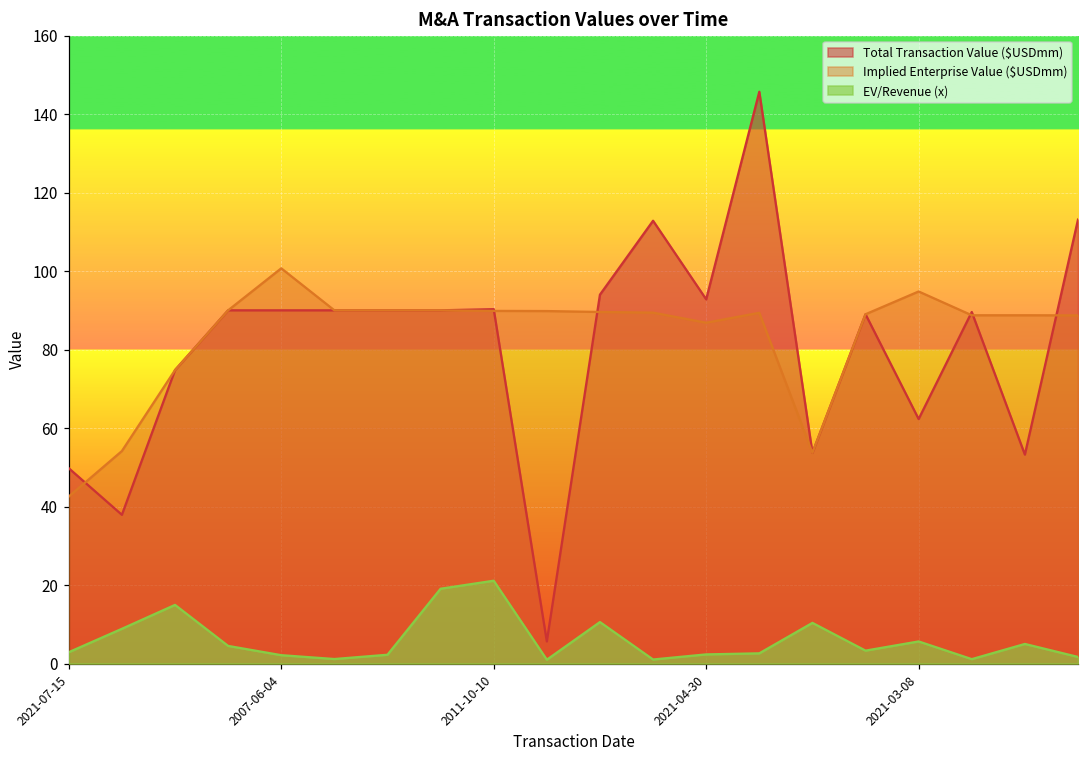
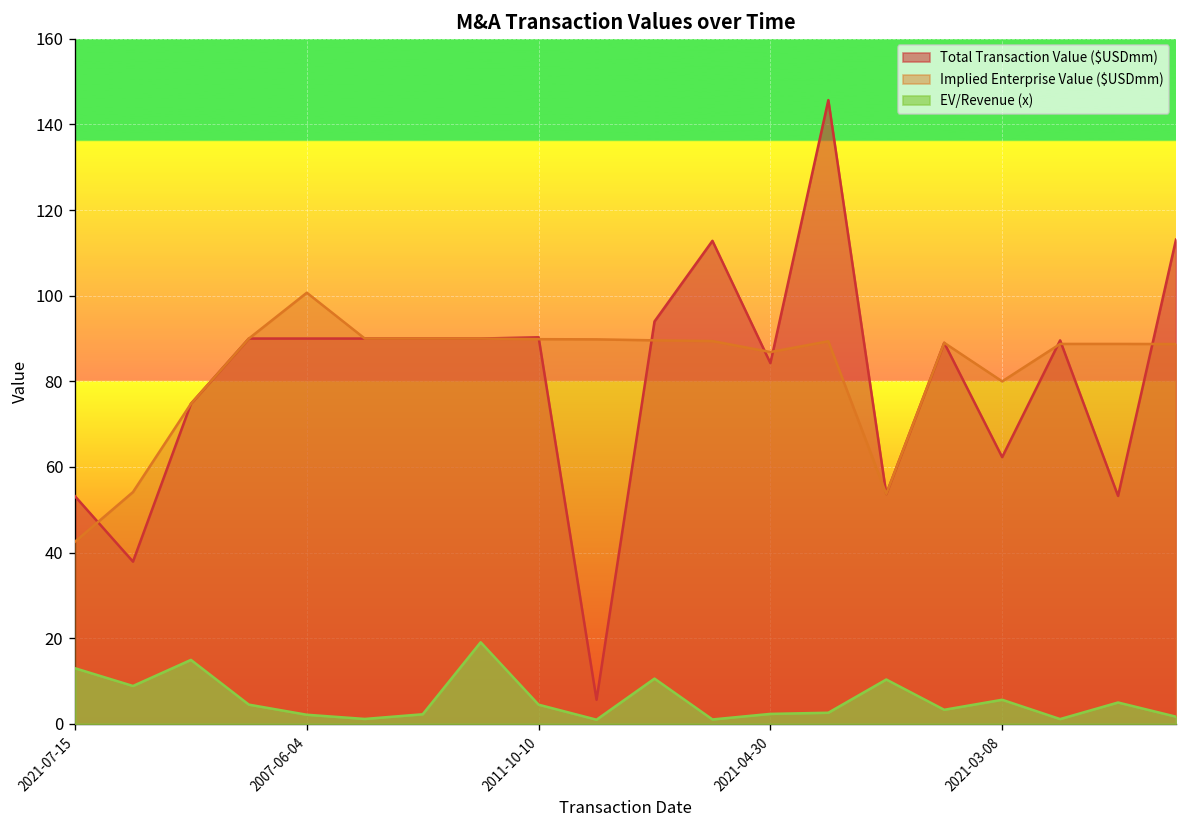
Total Transaction Value ($USDmm), 2021-07-15: 50 -> 53
EV/Revenue (x), 2021-07-15: 3 -> 13
EV/Revenue (x), 2011-10-10: 21 -> 4
Total Transaction Value ($USDmm), 2021-04-30: 93 -> 84
Implied Enterprise Value ($USDmm), 2021-03-08: 95 -> 80
